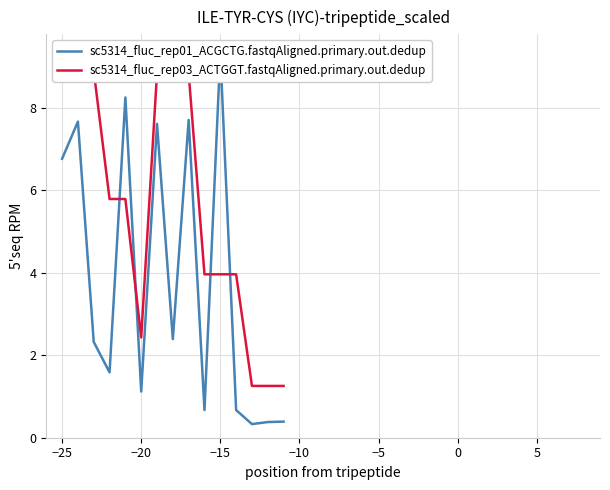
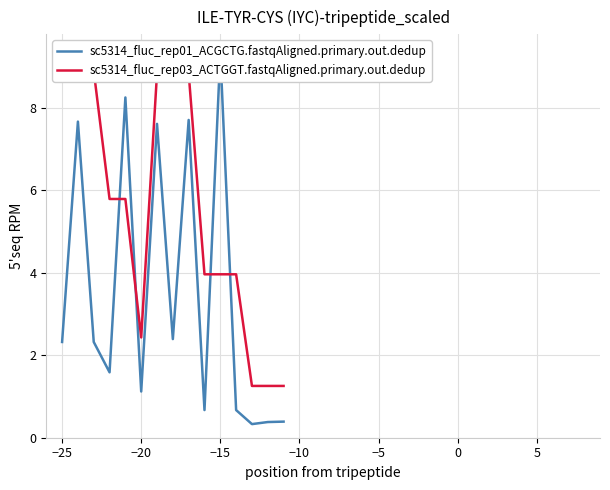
sc5314_fluc_rep01_ACGCTG.fastqAligned.primary.out.dedup, −25: 6.8 -> 2.3
